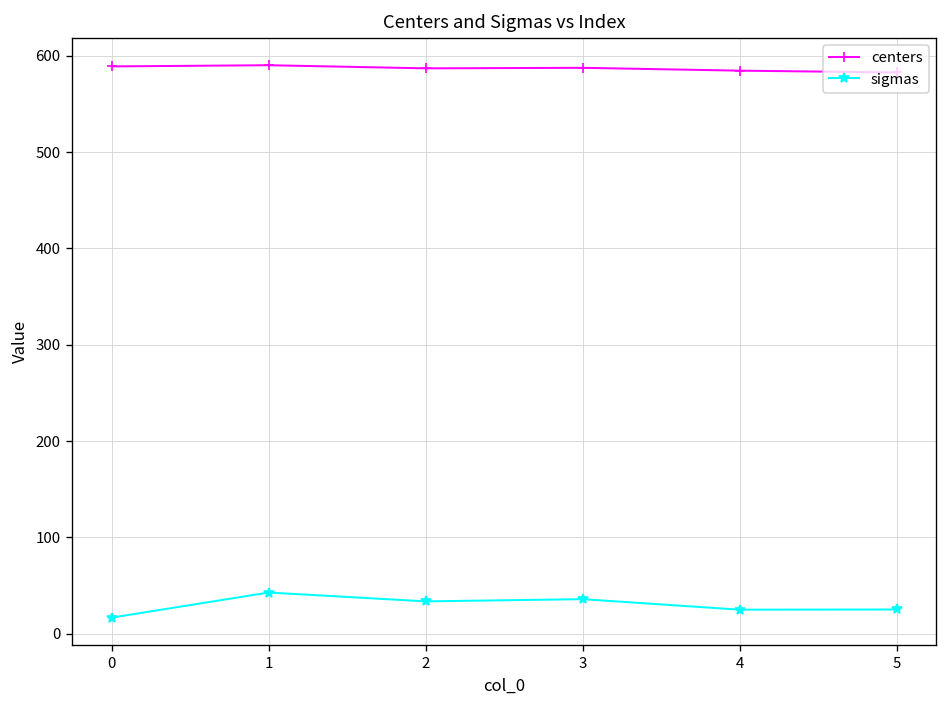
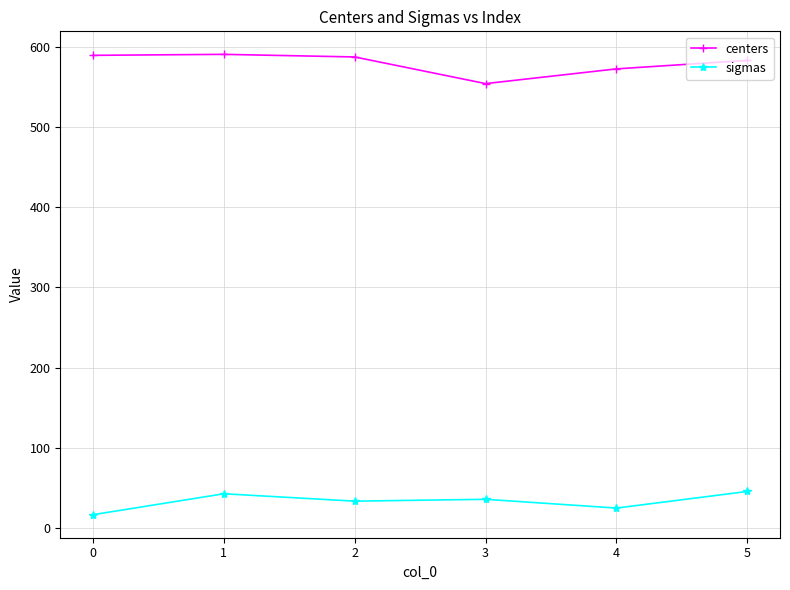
centers, 3: 590 -> 550
centers, 4: 580 -> 570
sigmas, 5: 30 -> 50
